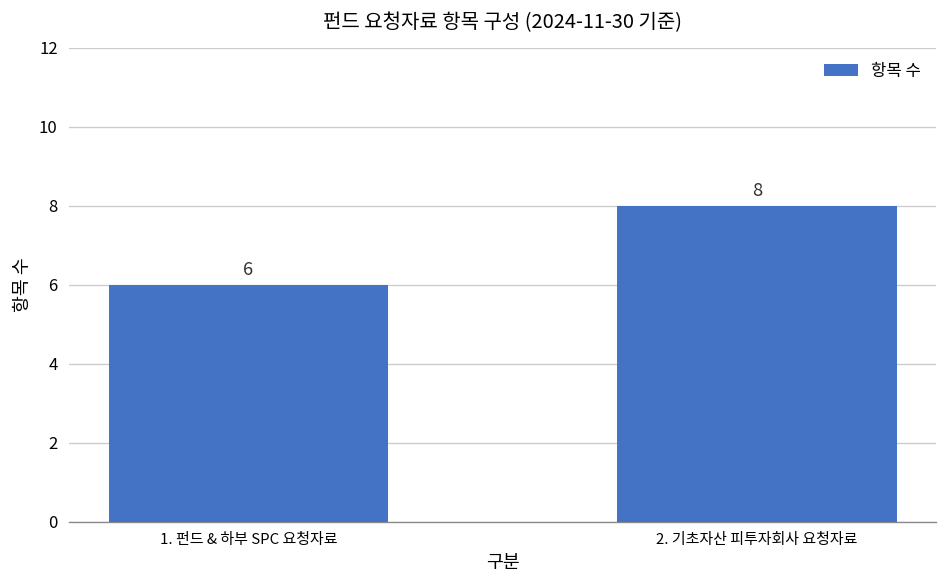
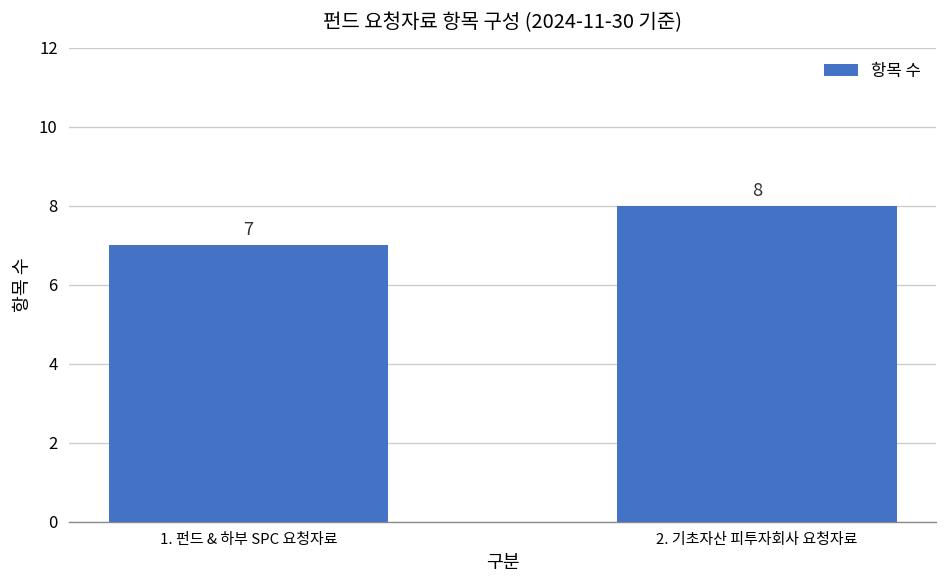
1. 펀드 & 하부 SPC 요청자료: 6 -> 7
